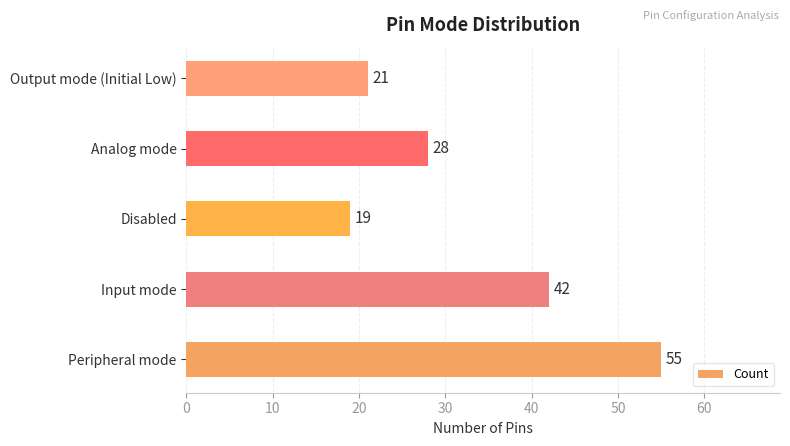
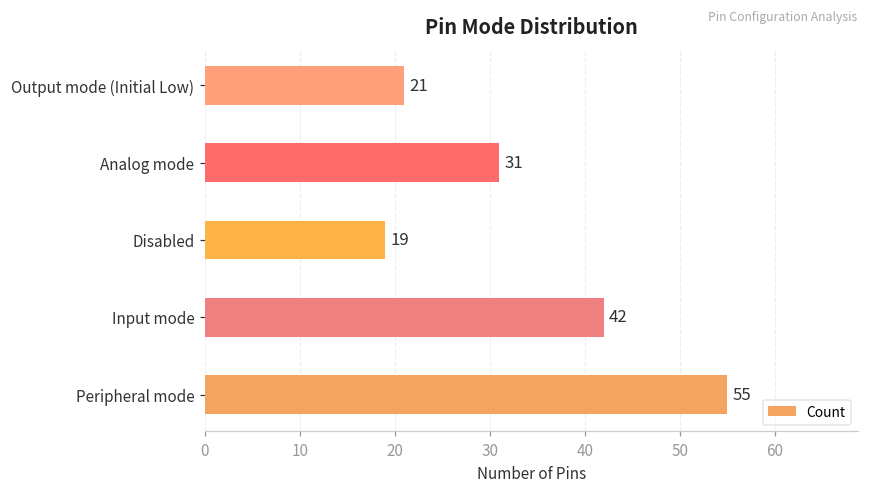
Analog mode: 28 -> 31
